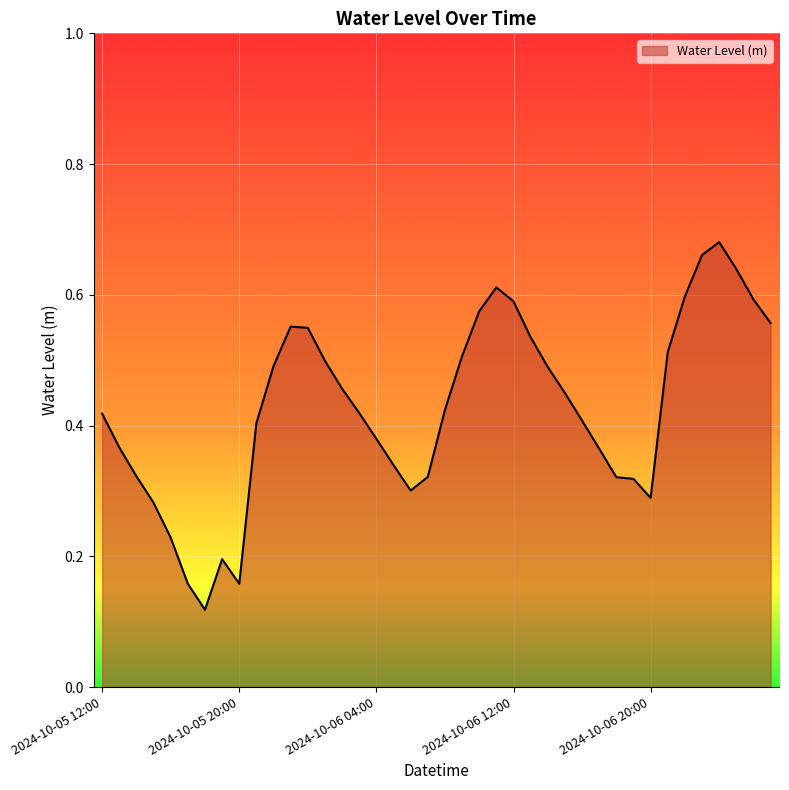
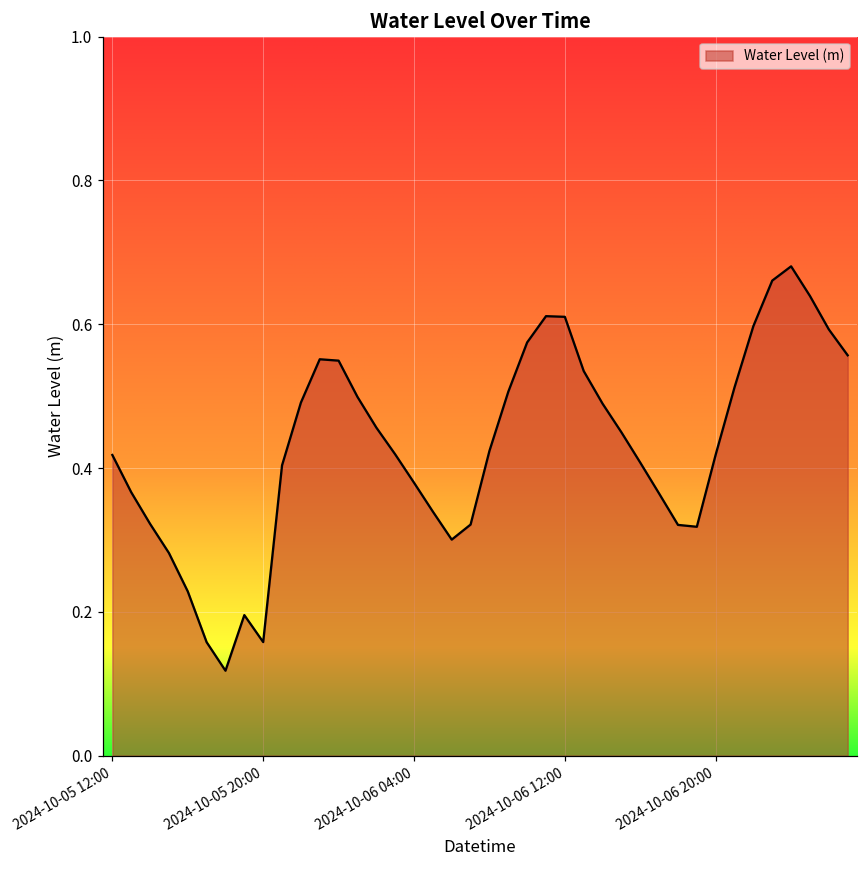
2024-10-06 12:00: 0.59 -> 0.61
2024-10-06 20:00: 0.29 -> 0.42
